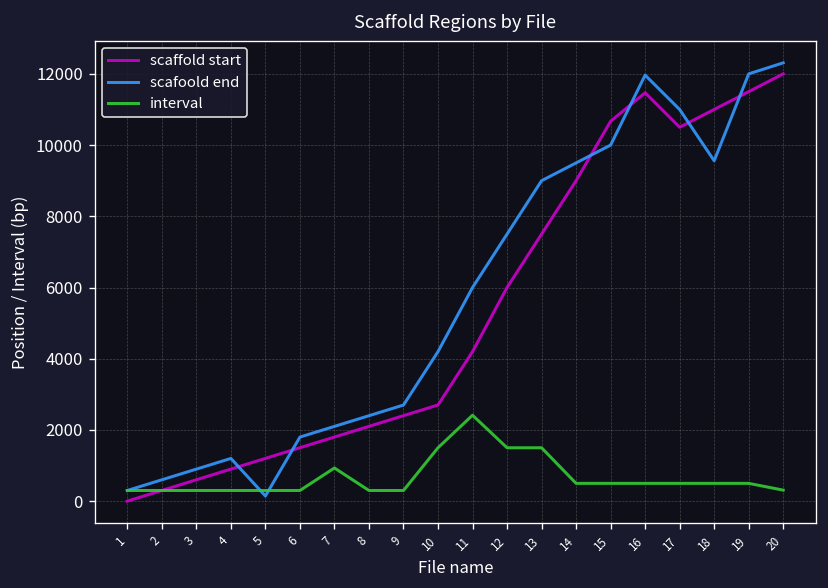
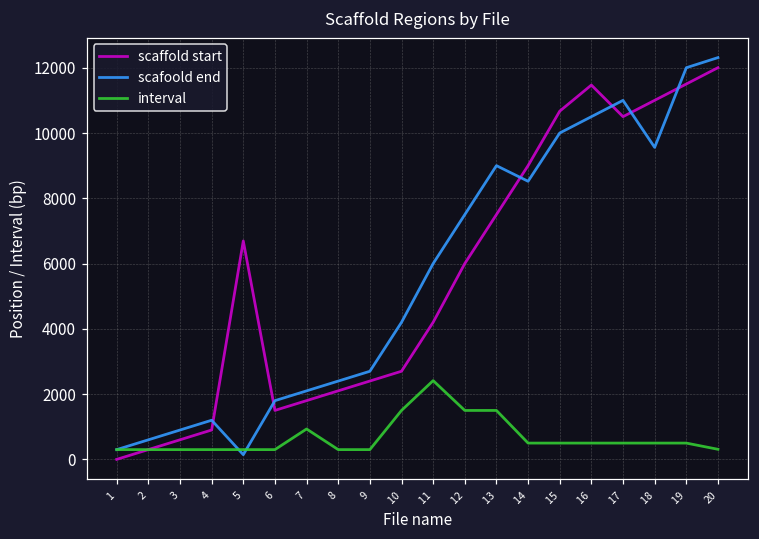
scaffold start, 5: 1200 -> 6700
scafoold end, 14: 9500 -> 8500
scafoold end, 16: 12000 -> 10500
